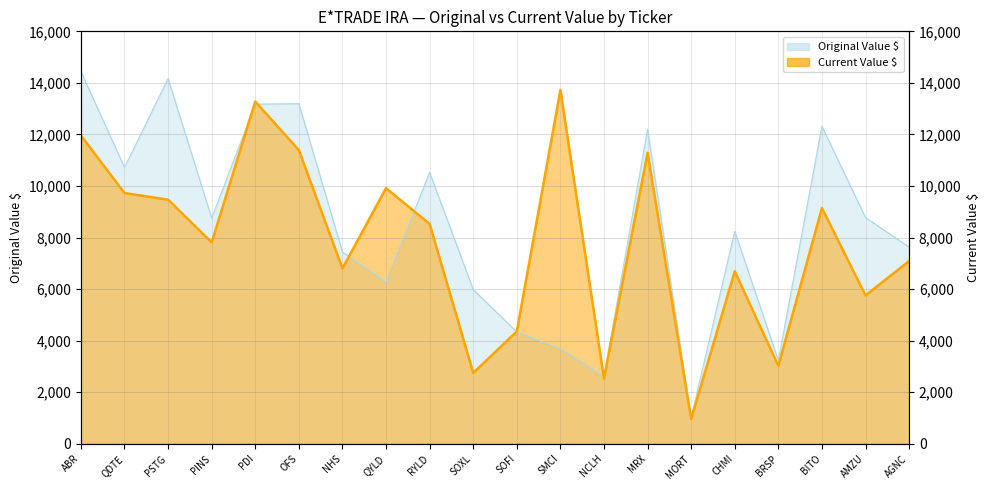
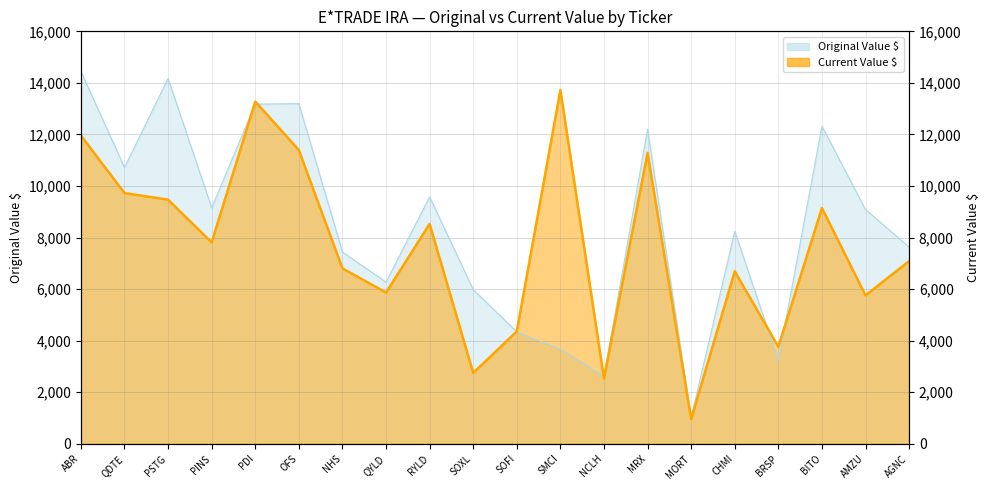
Original Value $, PINS: 8,800 -> 9,200
Current Value $, QYLD: 9,900 -> 5,900
Original Value $, RYLD: 10,500 -> 9,600
Current Value $, BRSP: 3,000 -> 3,800
Original Value $, AMZU: 8,800 -> 9,100
